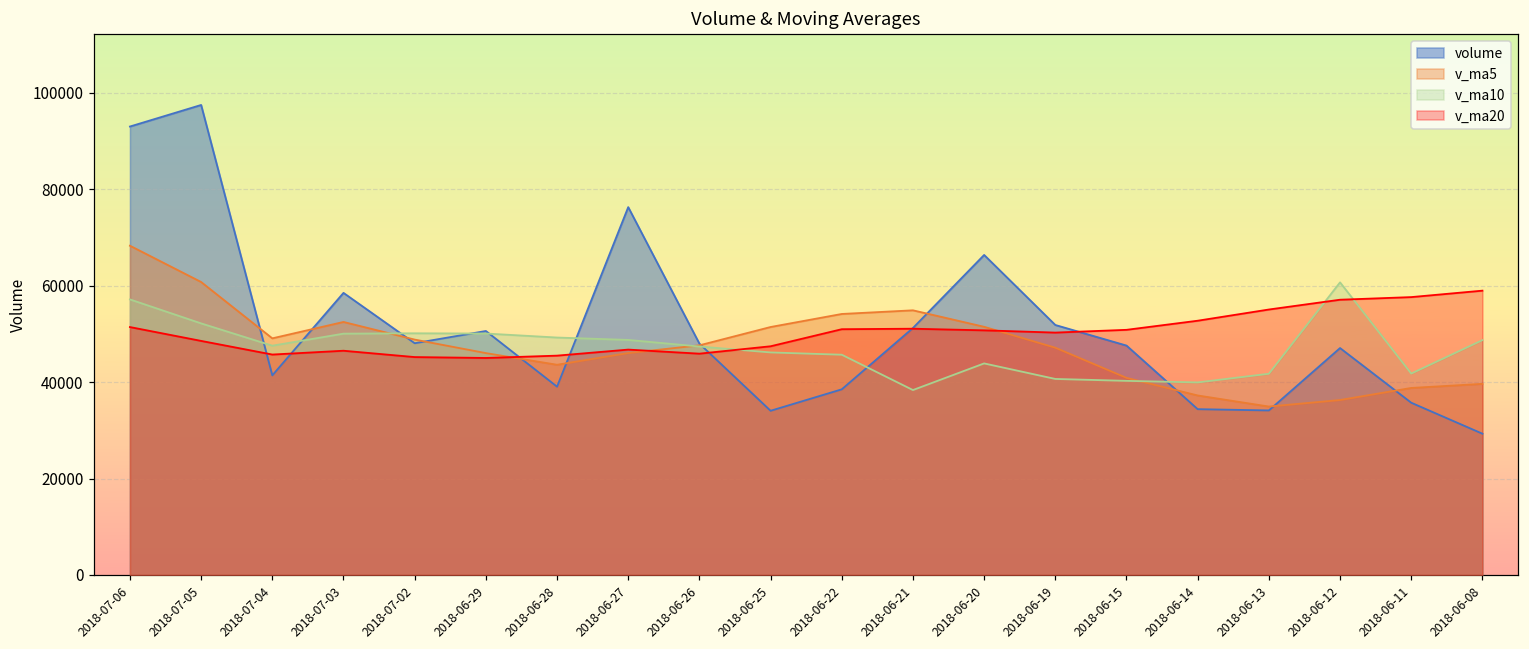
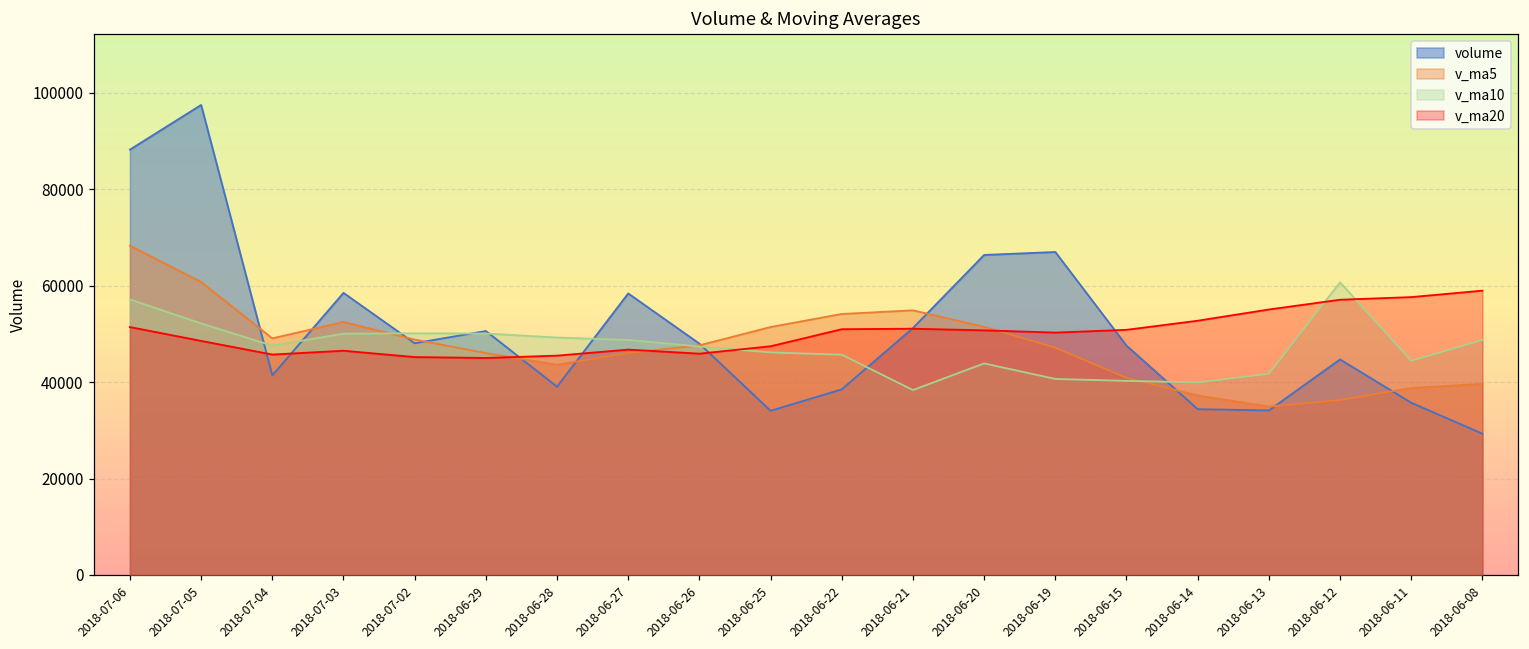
volume, 2018-07-06: 93000 -> 88000
volume, 2018-06-27: 76000 -> 58000
volume, 2018-06-19: 52000 -> 67000
volume, 2018-06-12: 47000 -> 45000
v_ma10, 2018-06-11: 42000 -> 44000
